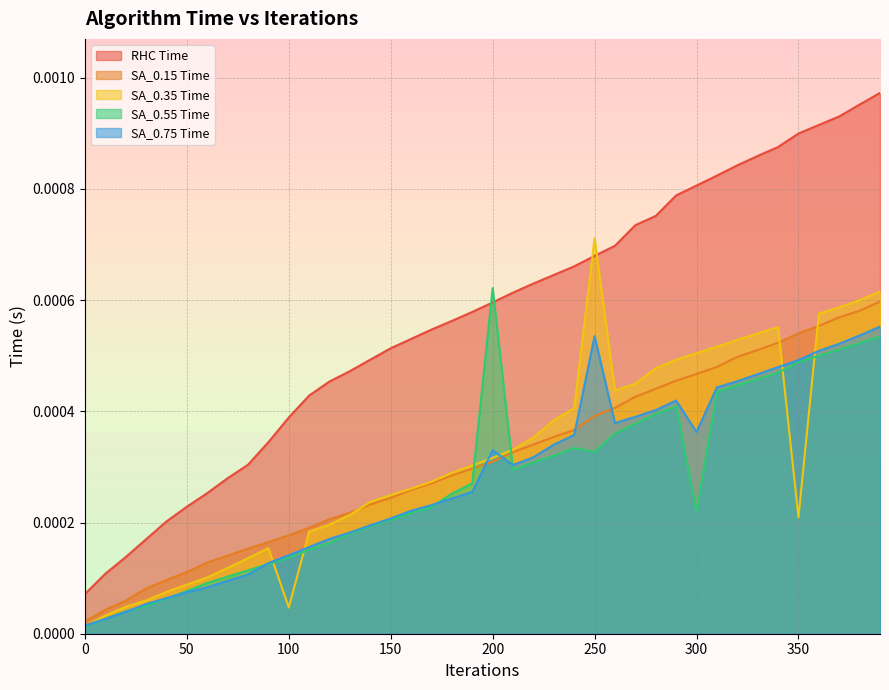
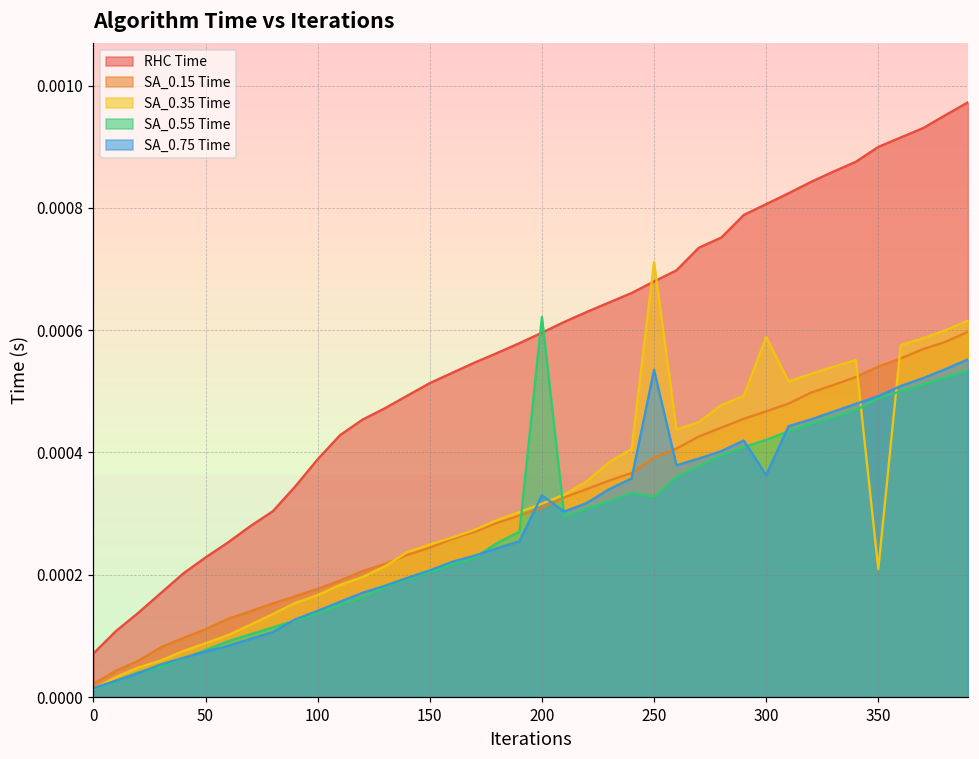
SA_0.35 Time, 100: 0.00005 -> 0.00017
SA_0.35 Time, 300: 0.00050 -> 0.00059
SA_0.55 Time, 300: 0.00022 -> 0.00042
